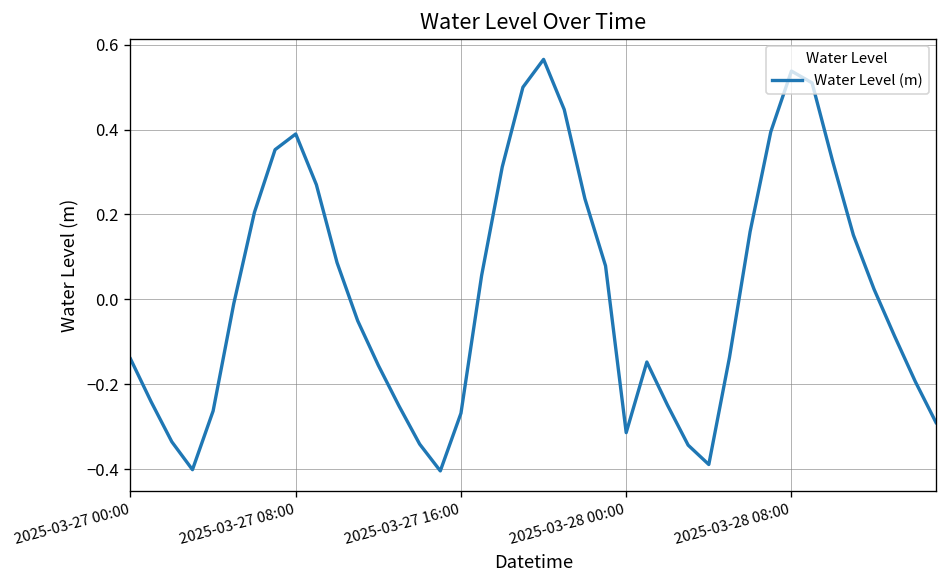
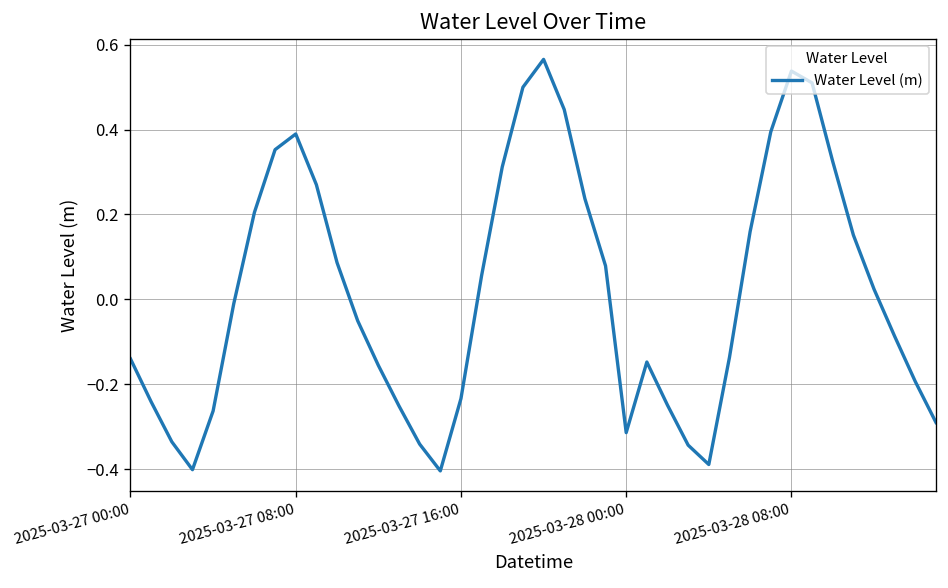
2025-03-27 16:00: -0.27 -> -0.23
